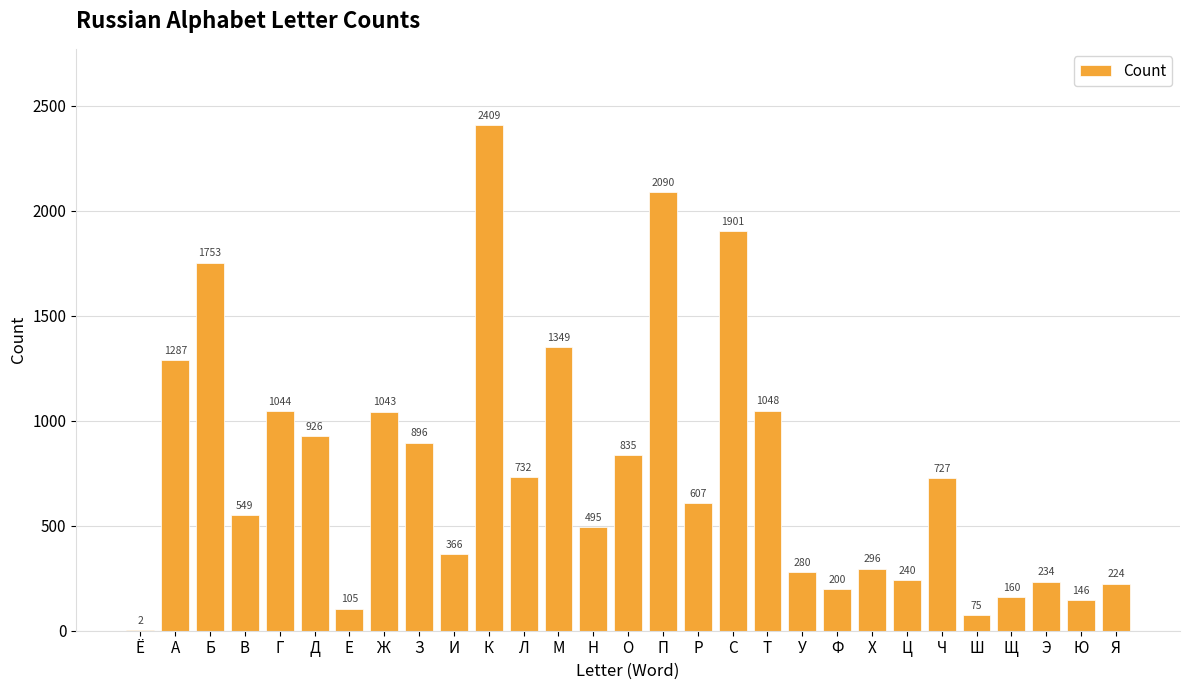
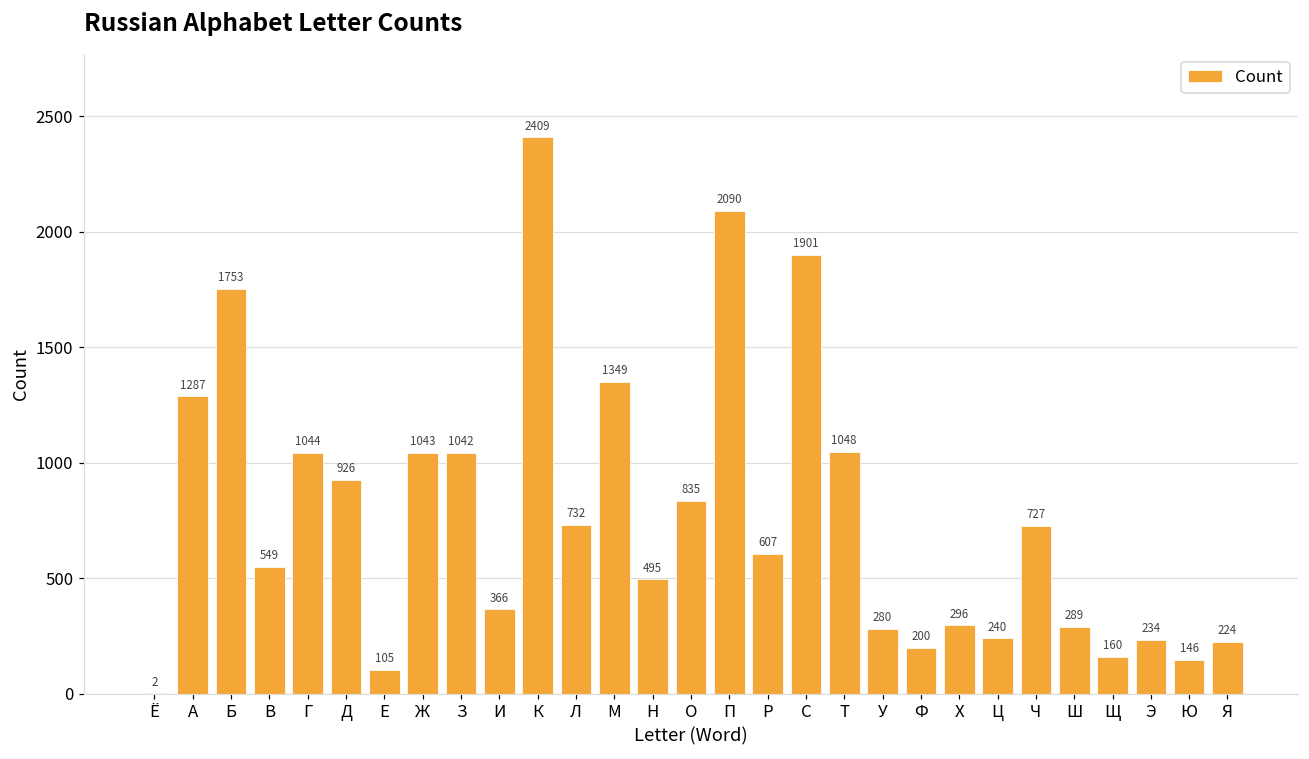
З: 896 -> 1042
Ш: 75 -> 289
